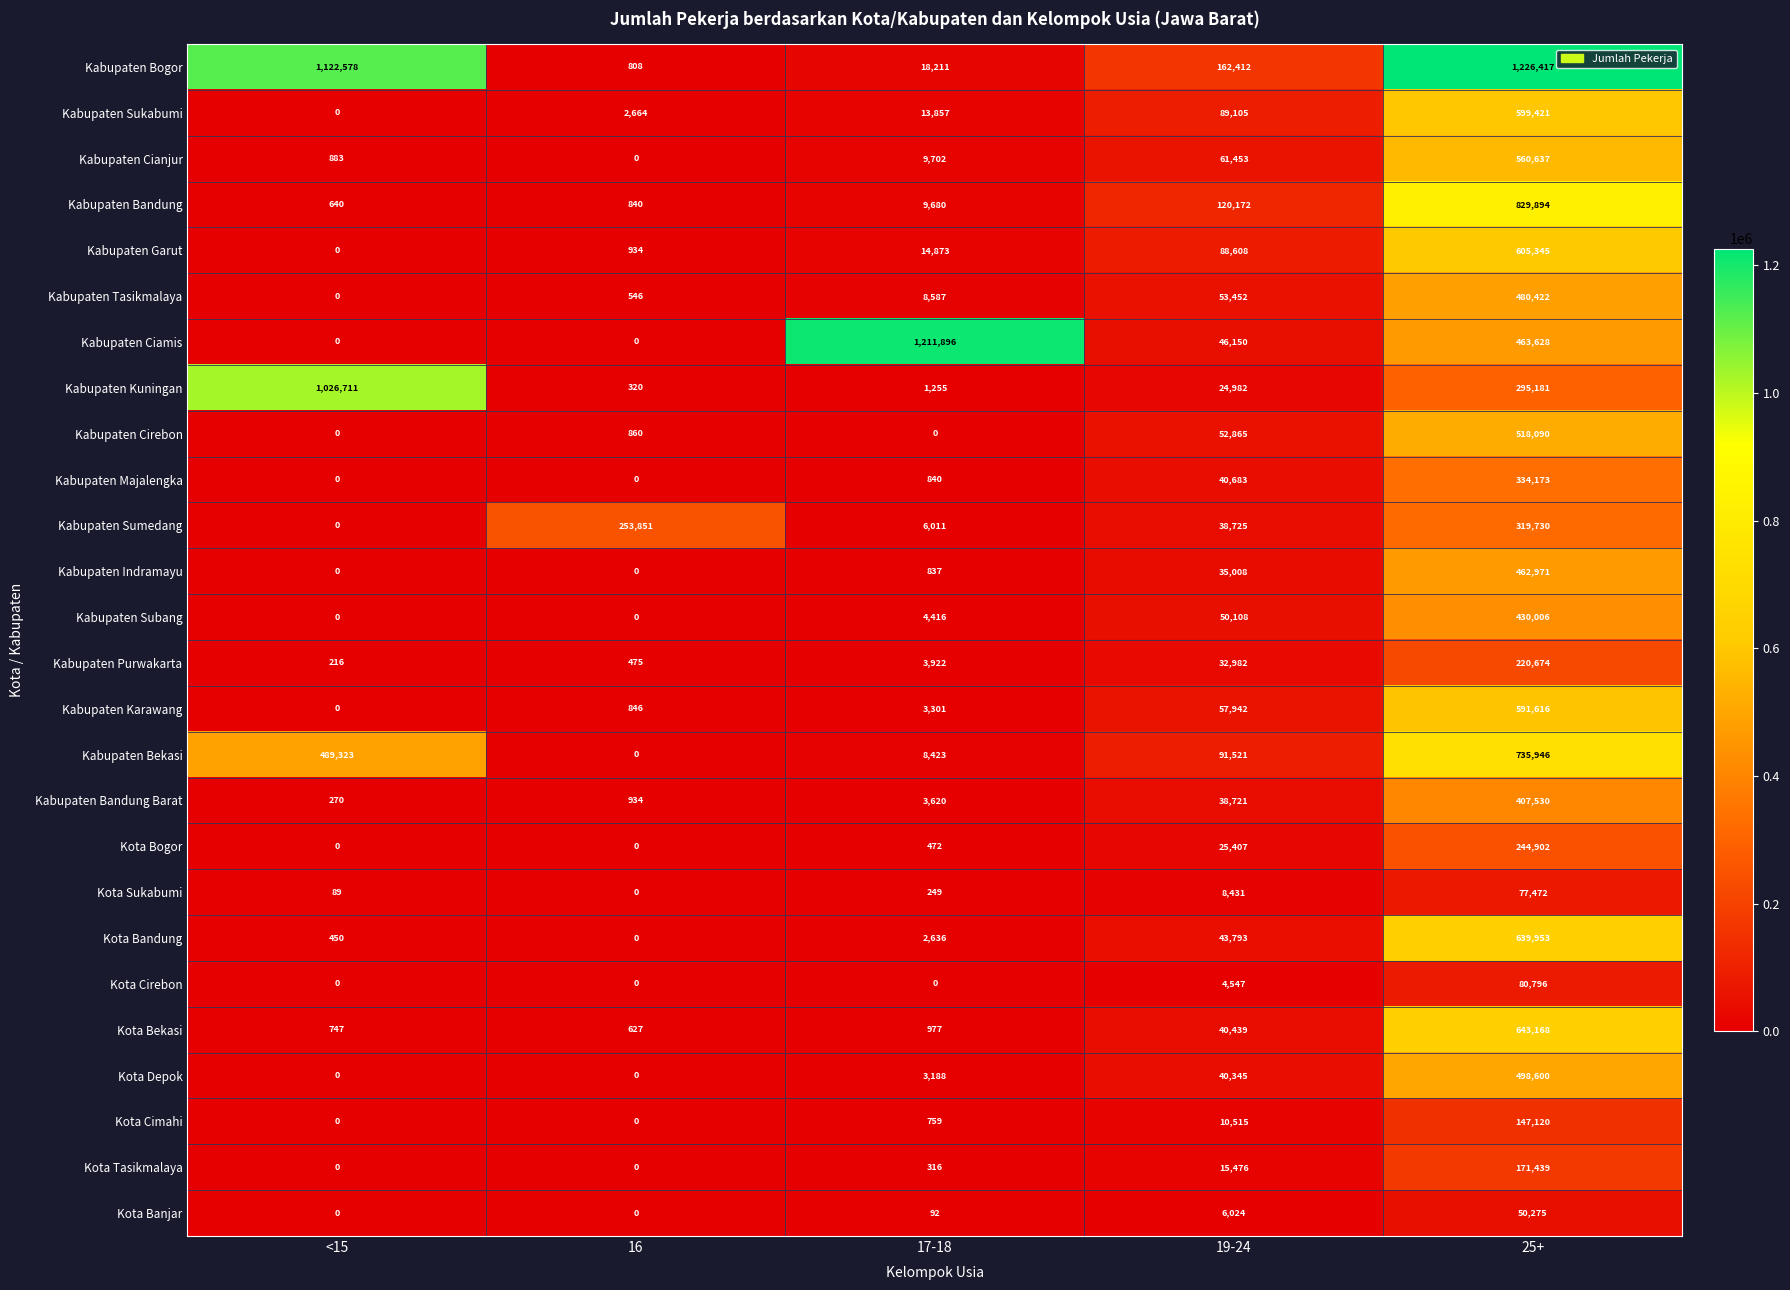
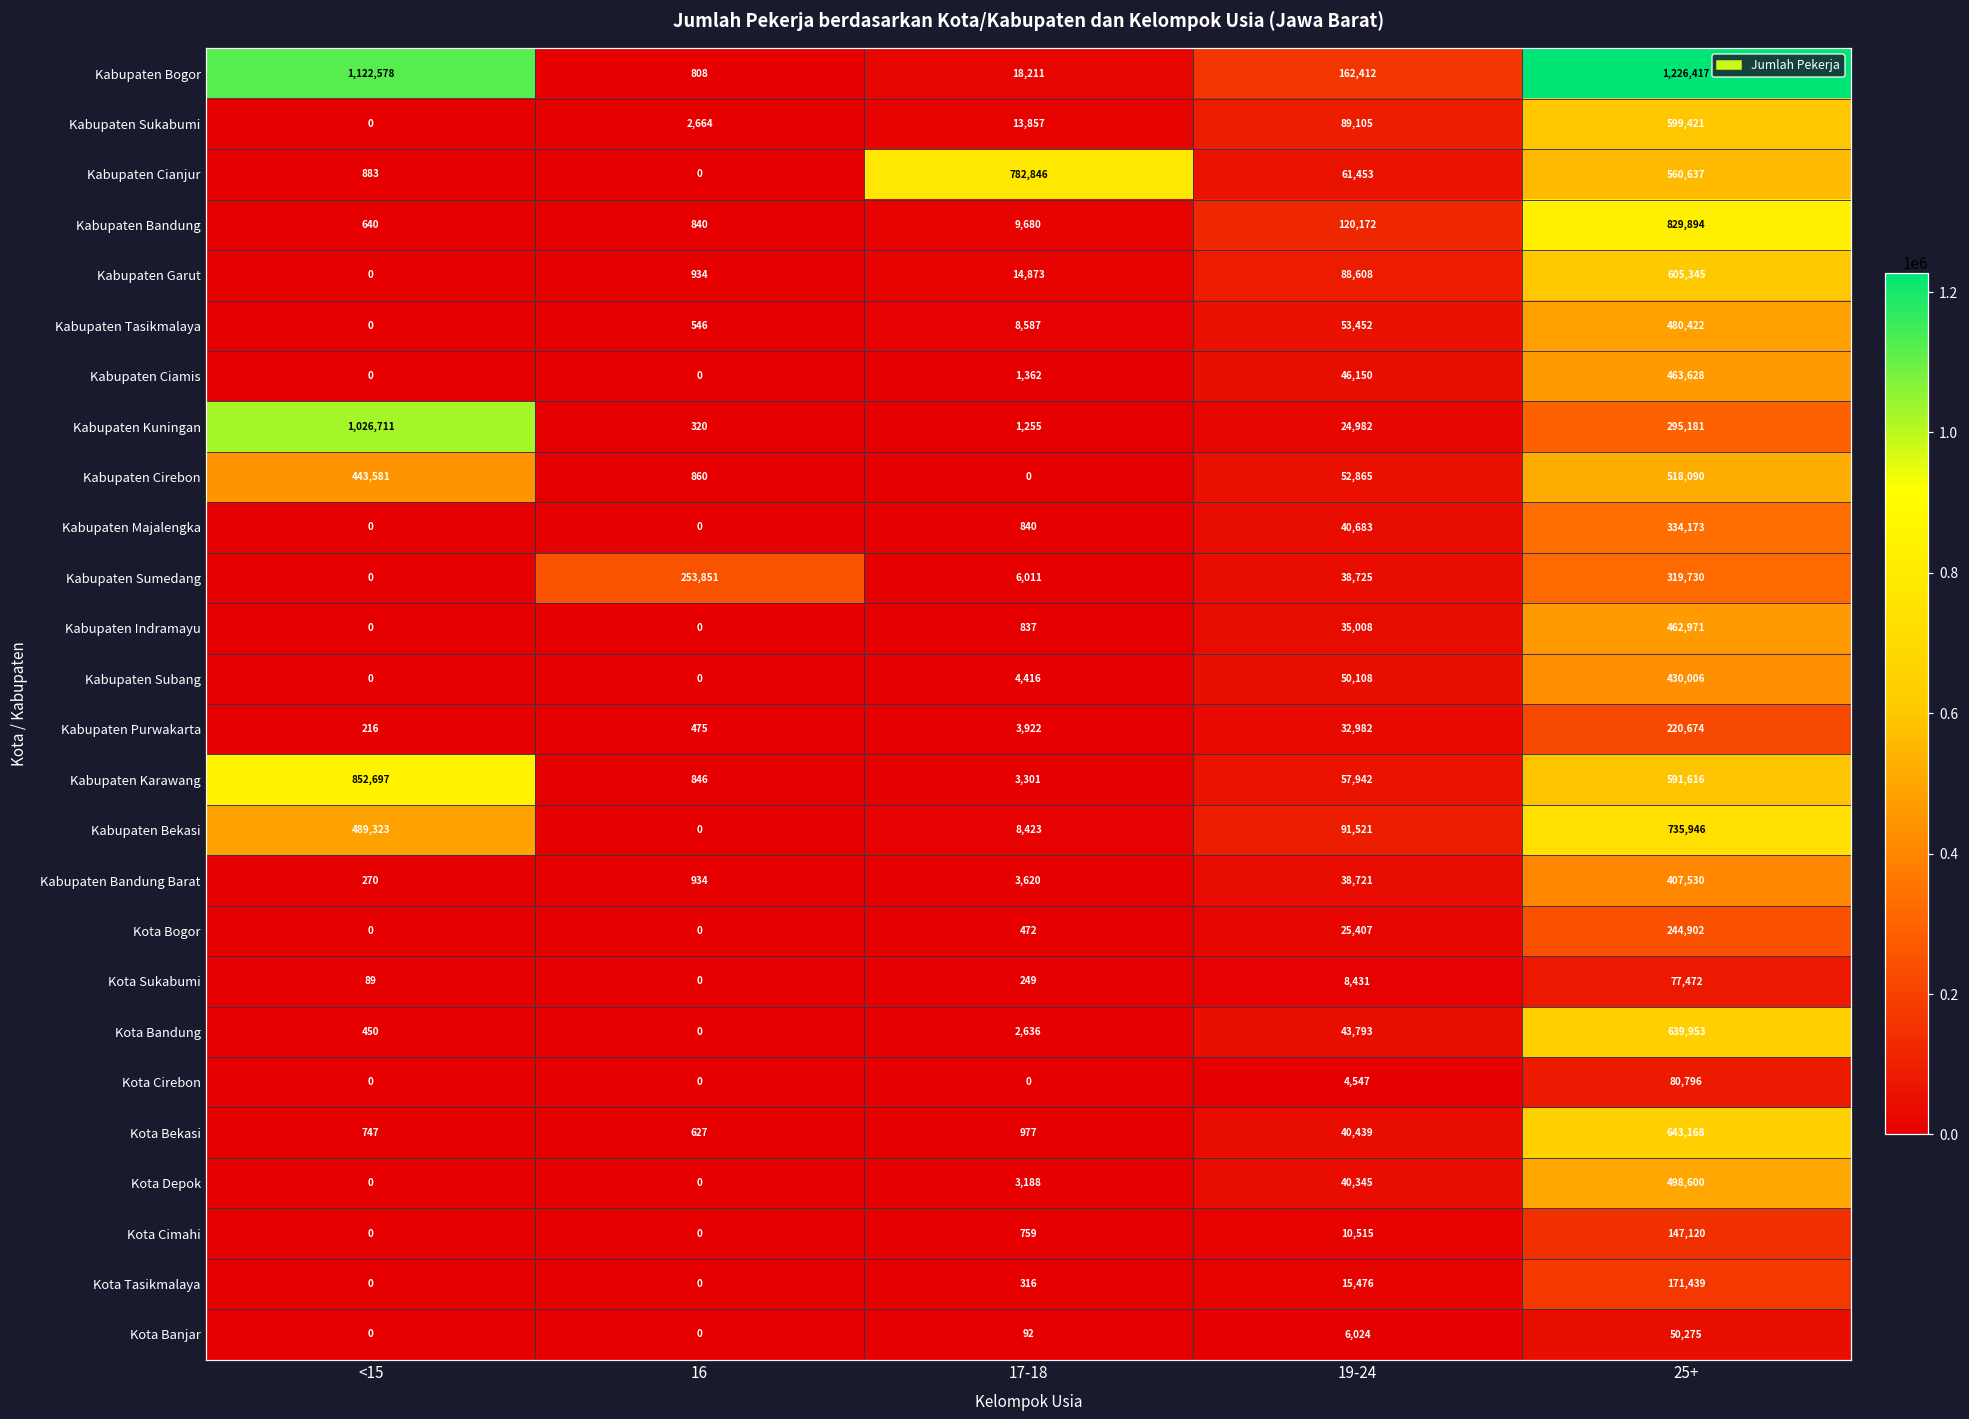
Kabupaten Cianjur, 17-18: 9,702 -> 782,846
Kabupaten Ciamis, 17-18: 1,211,896 -> 1,362
Kabupaten Cirebon, <15: 0 -> 443,581
Kabupaten Karawang, <15: 0 -> 852,697
